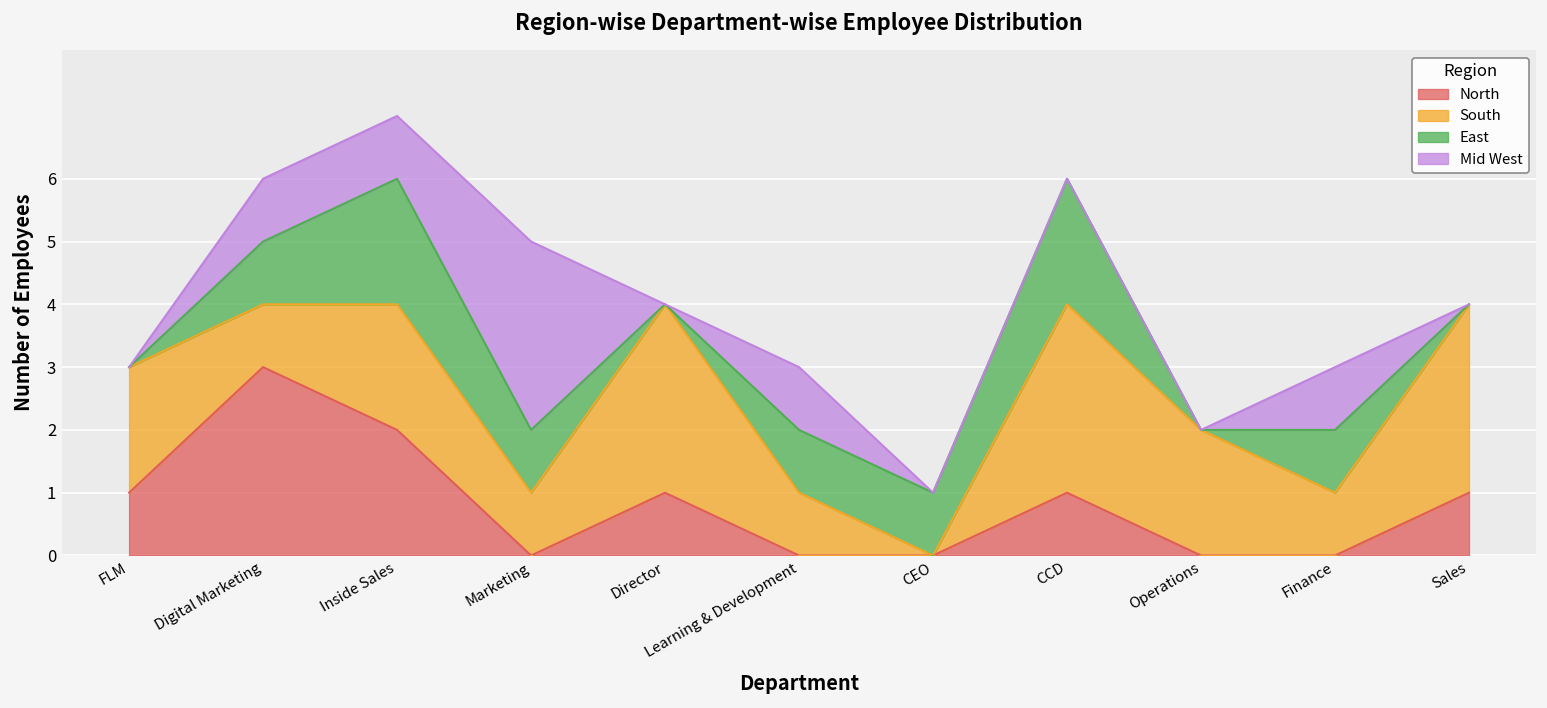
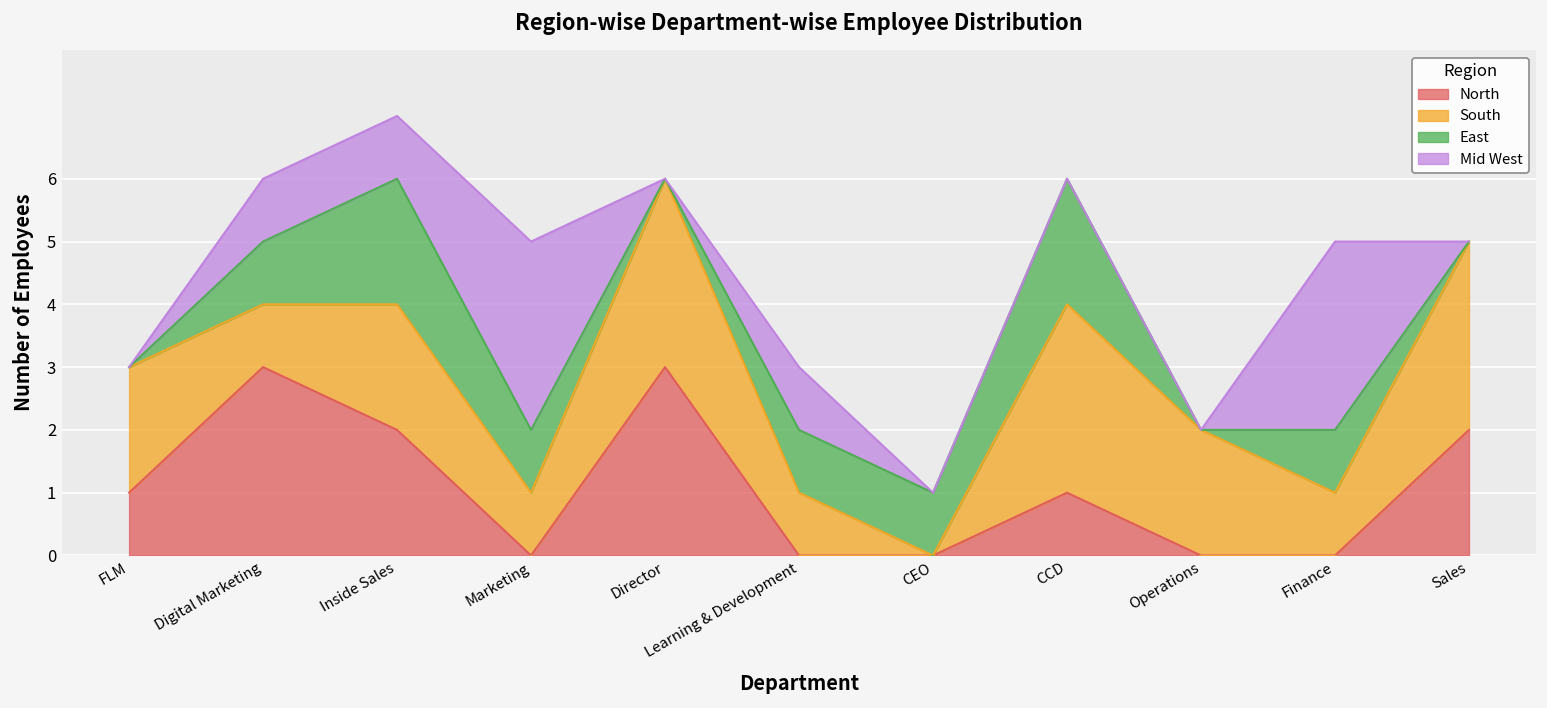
North, Director: 1 -> 3
Mid West, Finance: 1 -> 3
North, Sales: 1 -> 2
